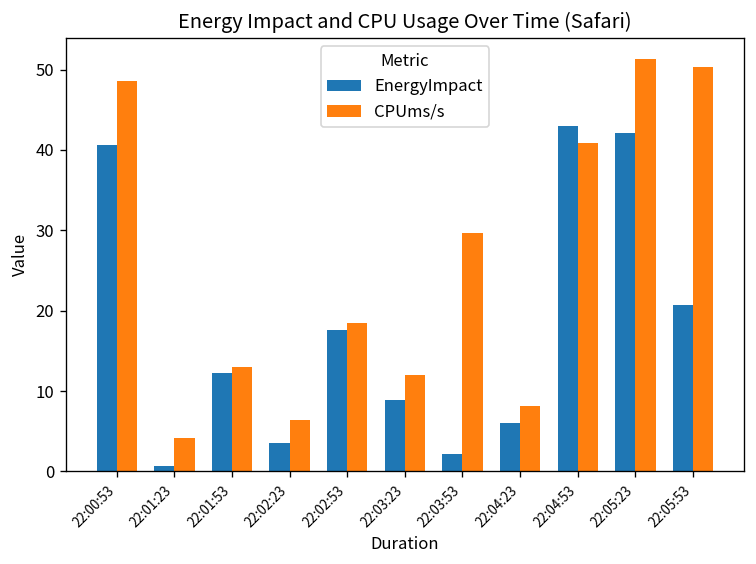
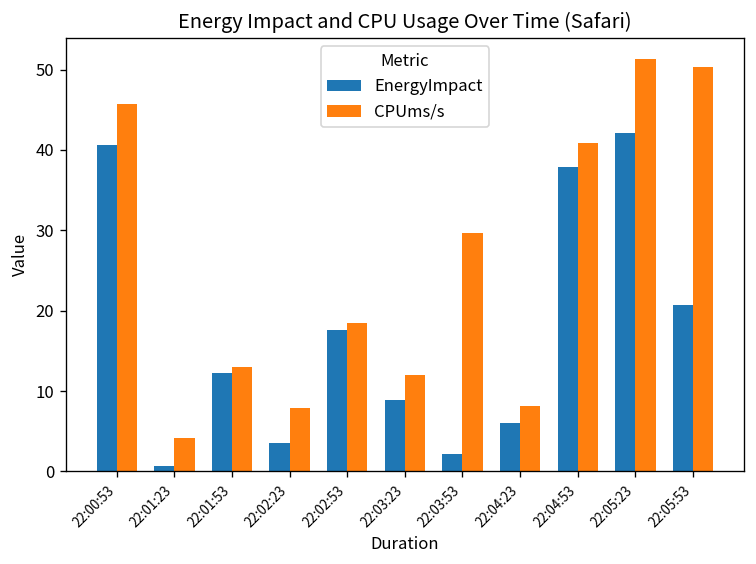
CPUms/s, 22:00:53: 49 -> 46
CPUms/s, 22:02:23: 6 -> 8
EnergyImpact, 22:04:53: 43 -> 38
